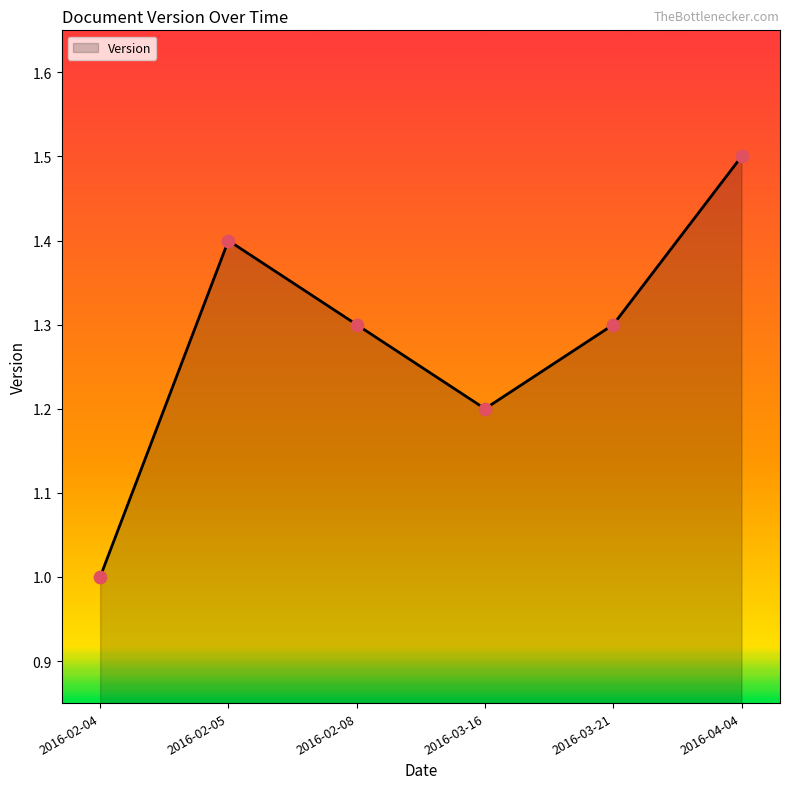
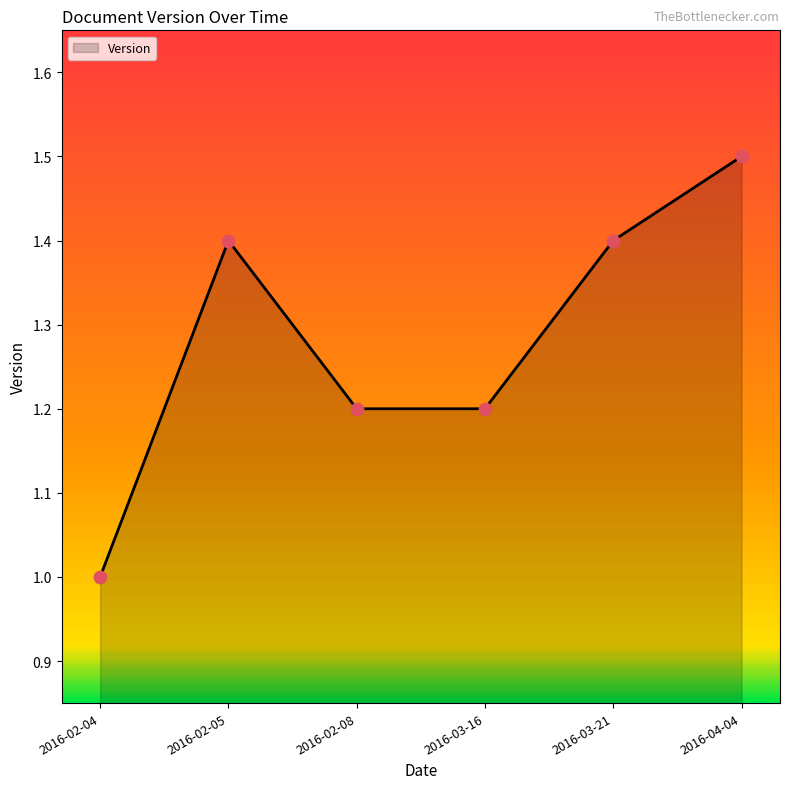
2016-02-08: 1.3 -> 1.2
2016-03-21: 1.3 -> 1.4
